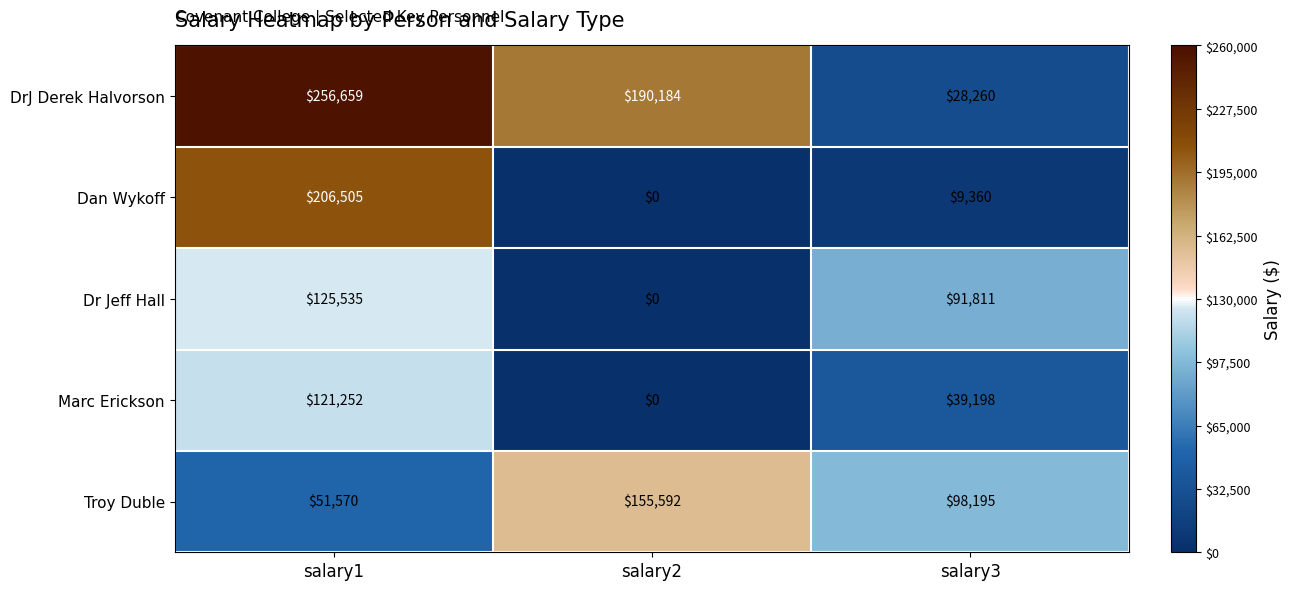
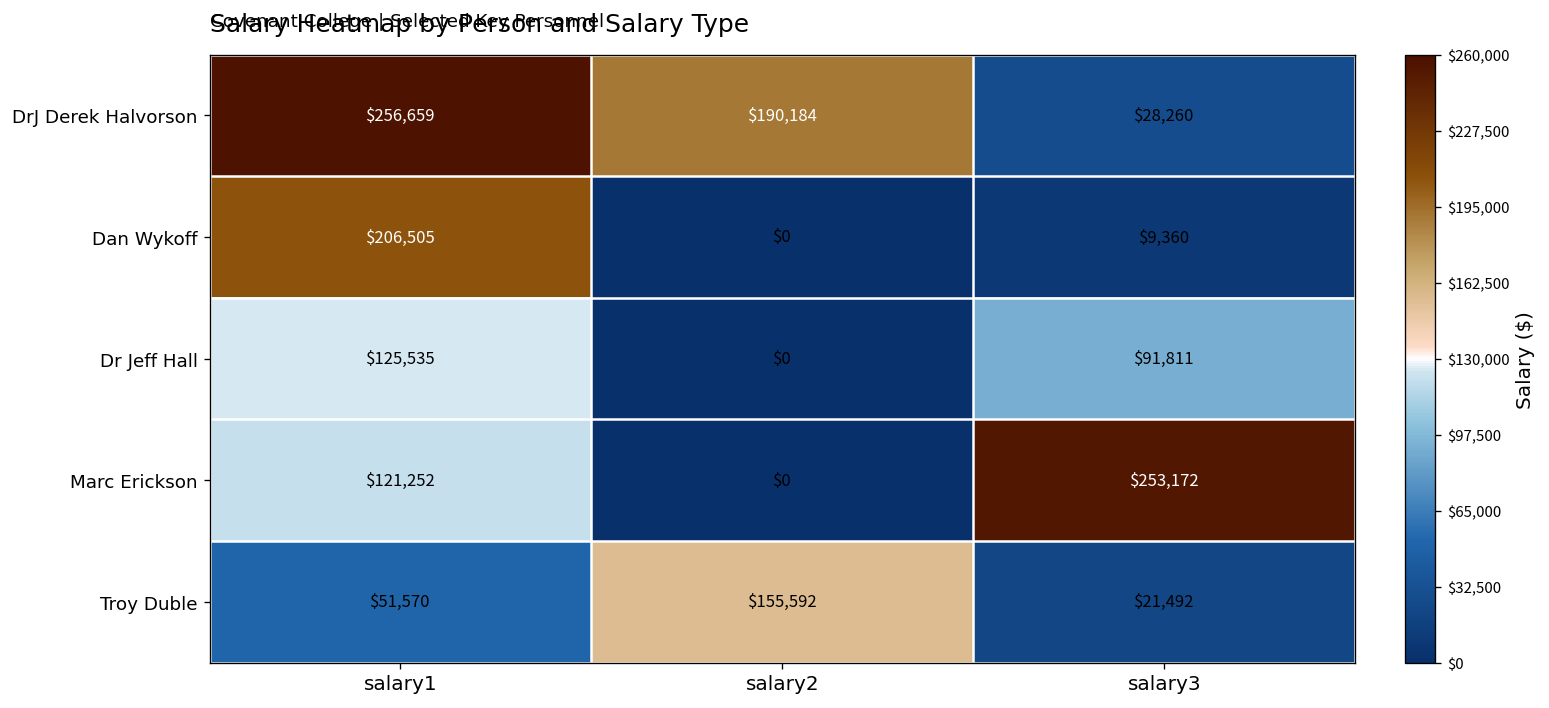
Marc Erickson, salary3: $39,198 -> $253,172
Troy Duble, salary3: $98,195 -> $21,492
